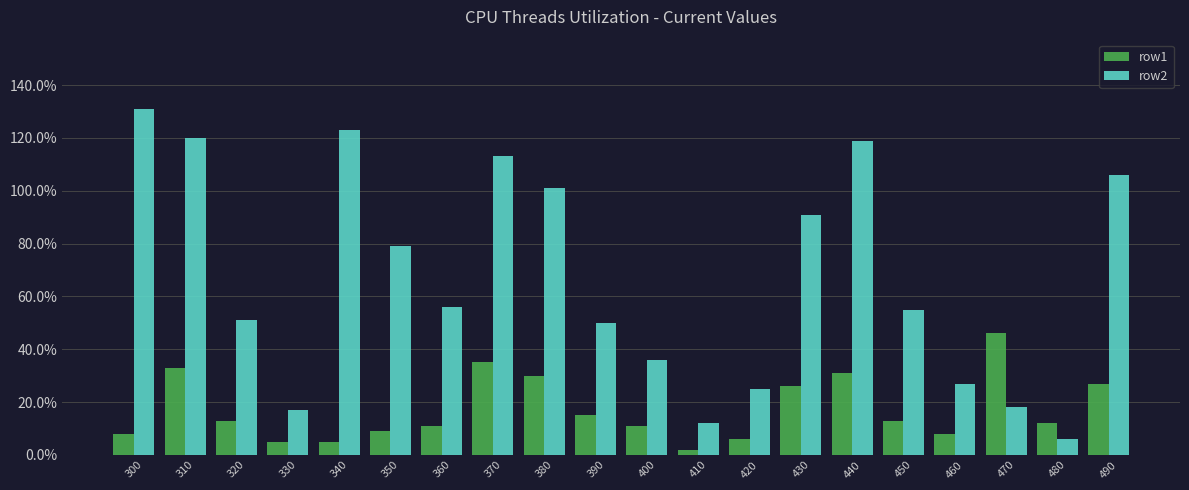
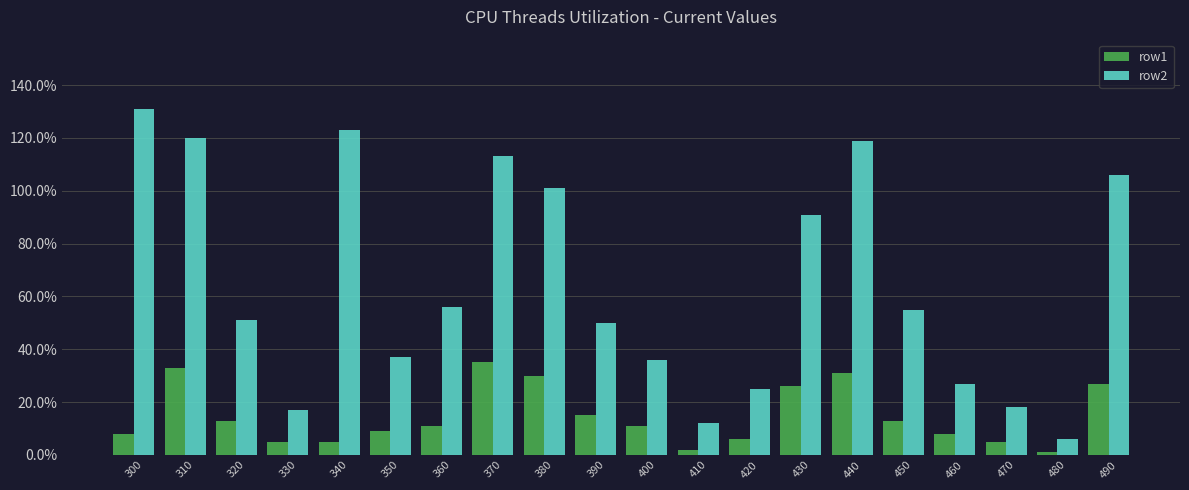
row2, 350: 79% -> 37%
row1, 470: 46% -> 5%
row1, 480: 12% -> 1%
